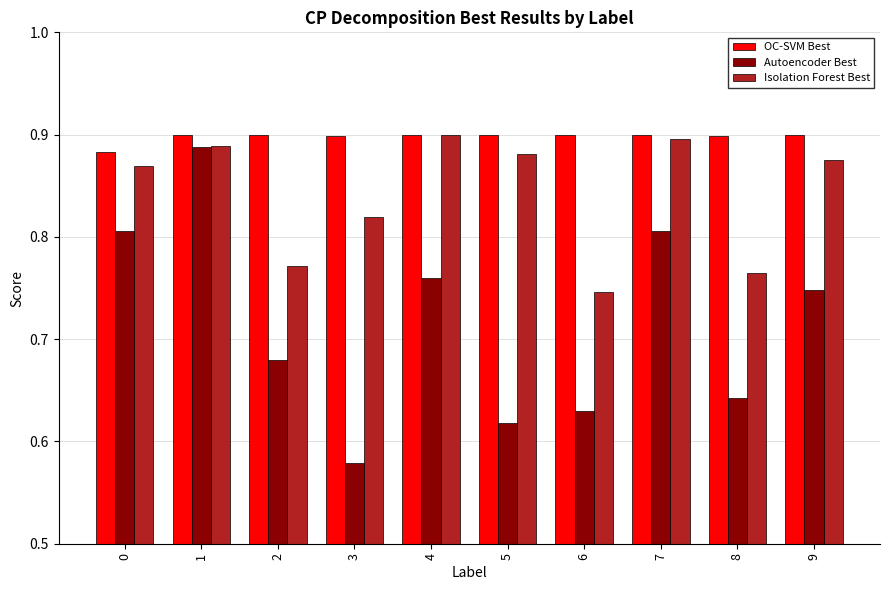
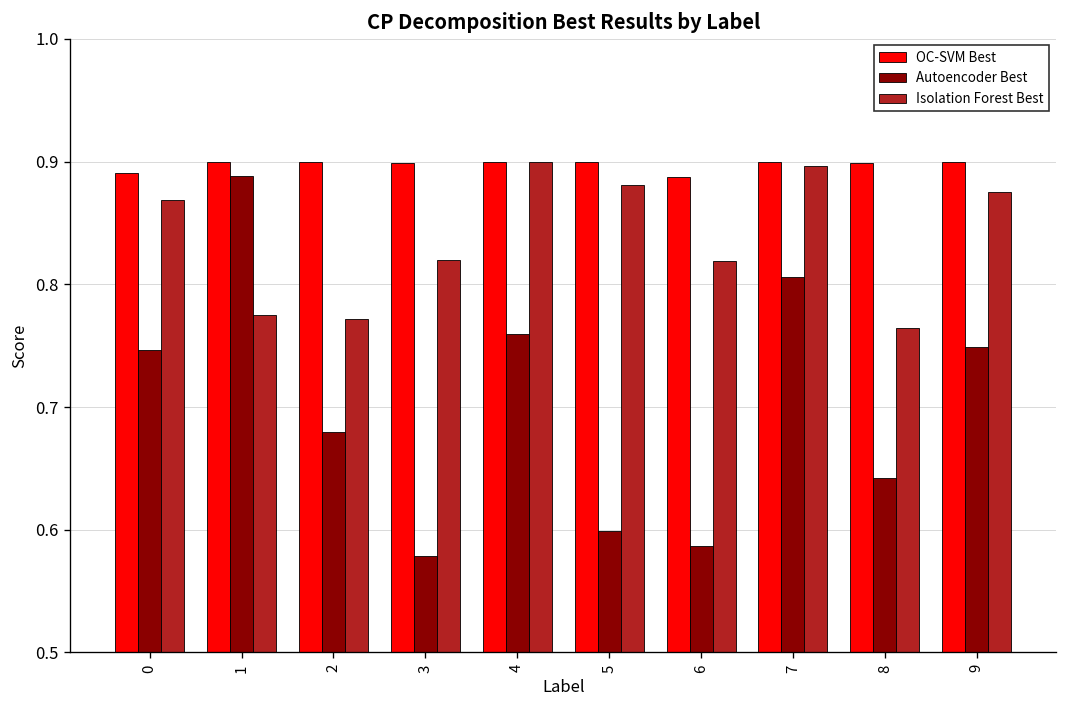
OC-SVM Best, 0: 0.883 -> 0.891
Autoencoder Best, 0: 0.805 -> 0.747
Isolation Forest Best, 1: 0.889 -> 0.775
Autoencoder Best, 5: 0.618 -> 0.599
OC-SVM Best, 6: 0.899 -> 0.888
Autoencoder Best, 6: 0.630 -> 0.587
Isolation Forest Best, 6: 0.746 -> 0.819
